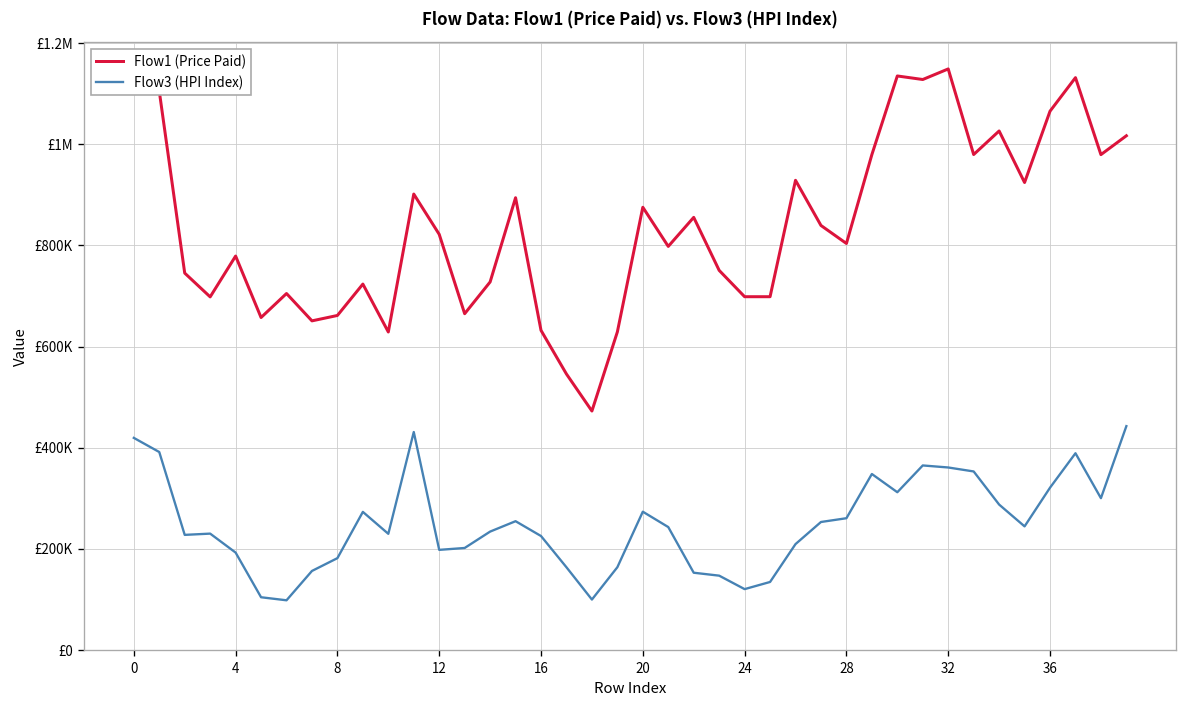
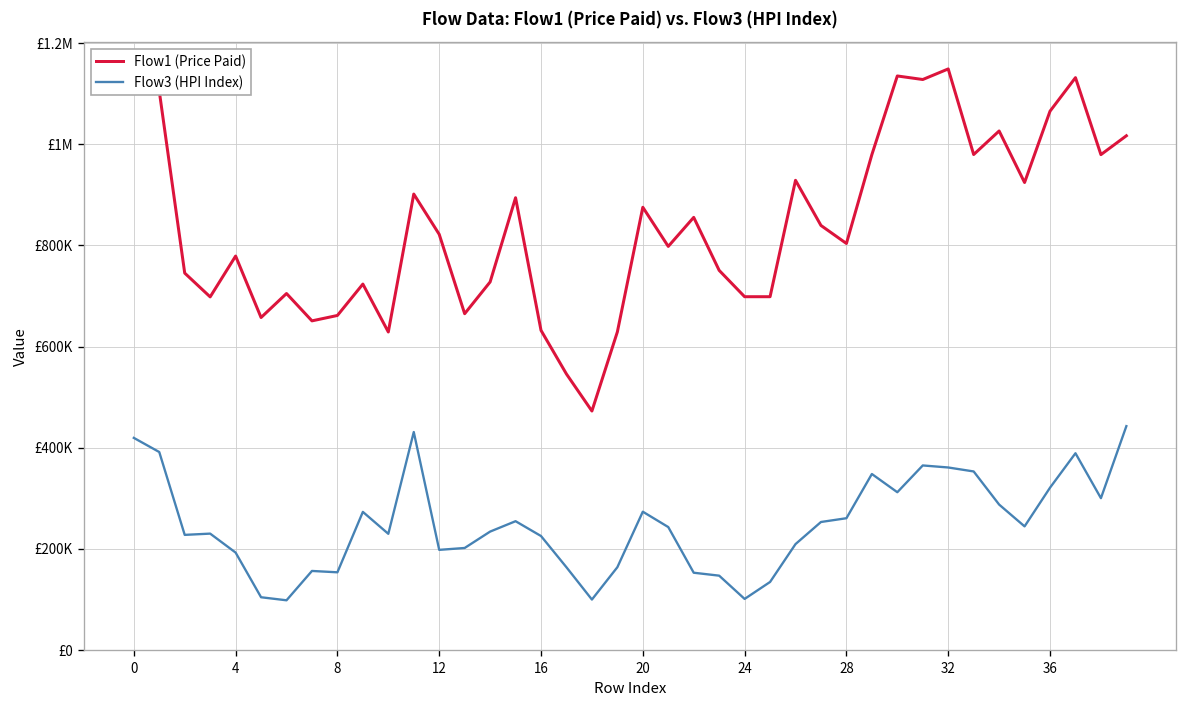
Flow3 (HPI Index), 8: £180000 -> £150000
Flow3 (HPI Index), 24: £120000 -> £100000
